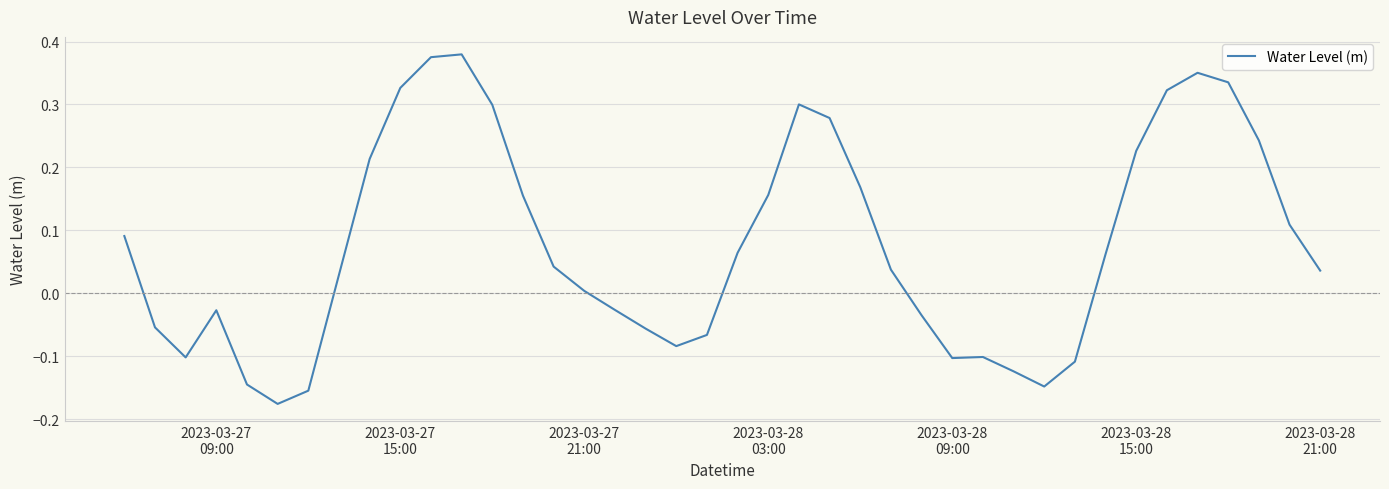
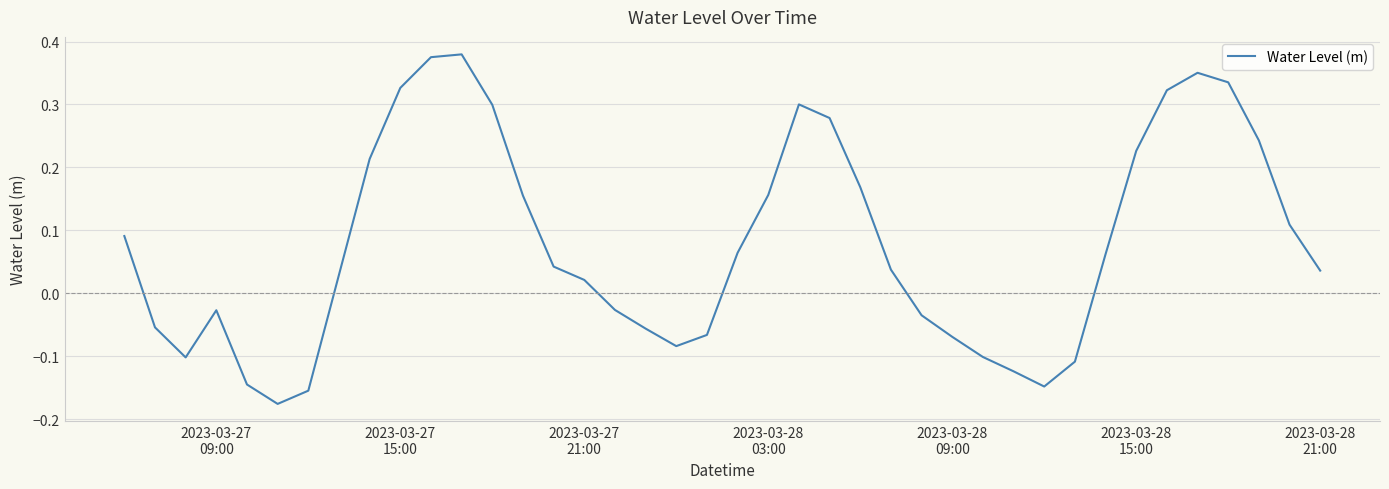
2023-03-27 21:00: 0.00 -> 0.02
2023-03-28 09:00: -0.10 -> -0.07
